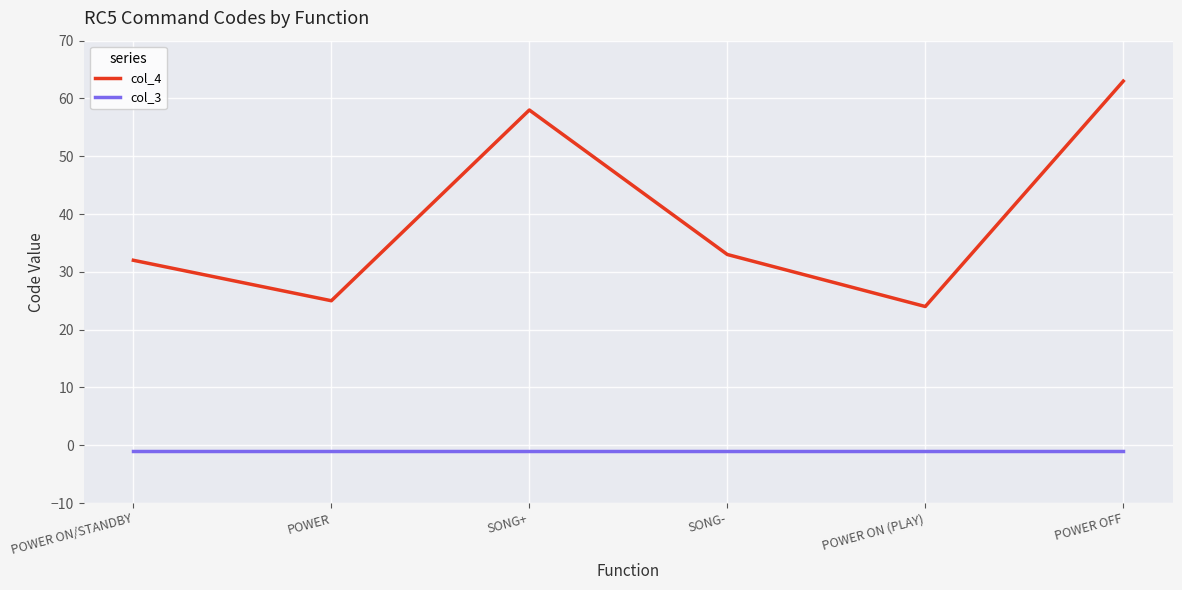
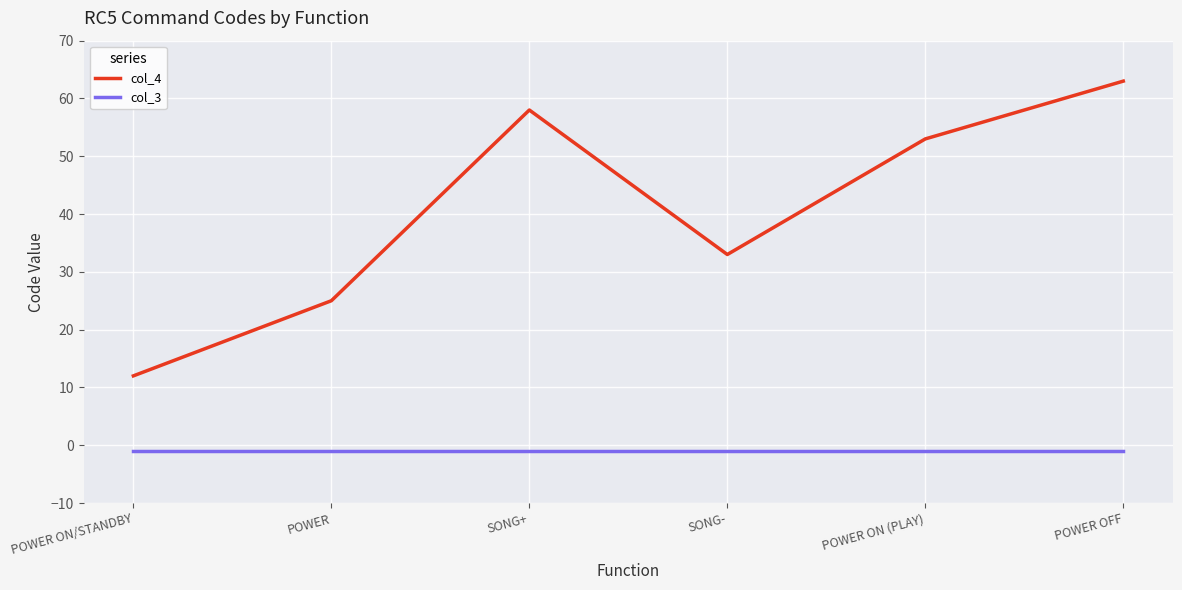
col_4, POWER ON/STANDBY: 32 -> 12
col_4, POWER ON (PLAY): 24 -> 53
